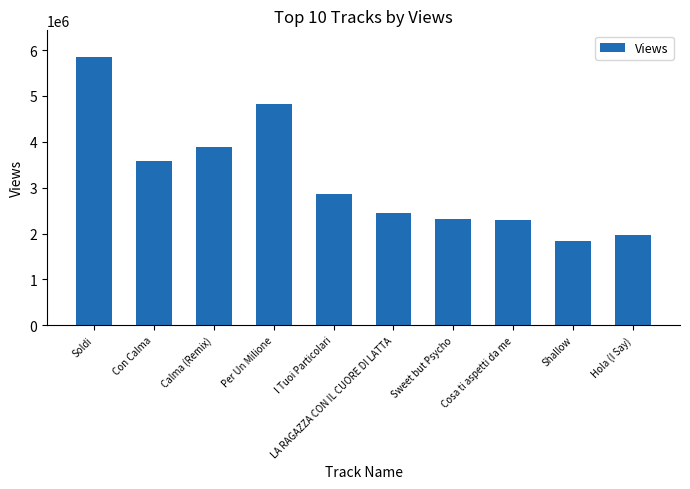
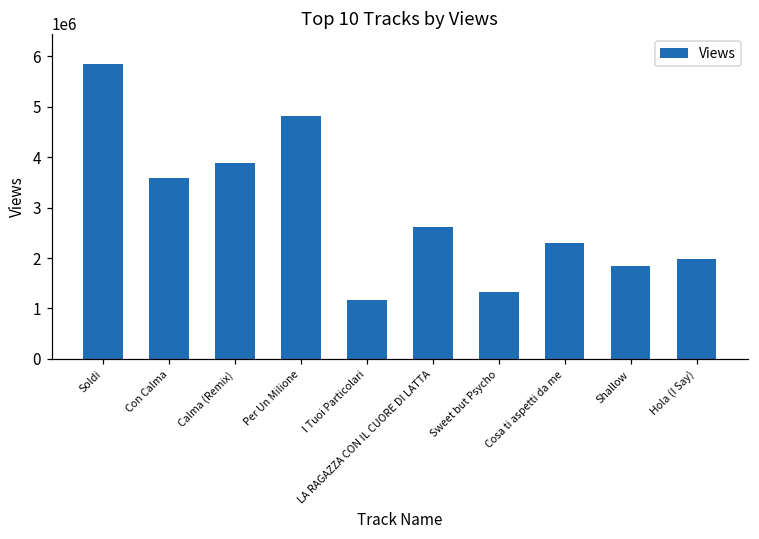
I Tuoi Particolari: 2900000 -> 1200000
LA RAGAZZA CON IL CUORE DI LATTA: 2400000 -> 2600000
Sweet but Psycho: 2300000 -> 1300000
